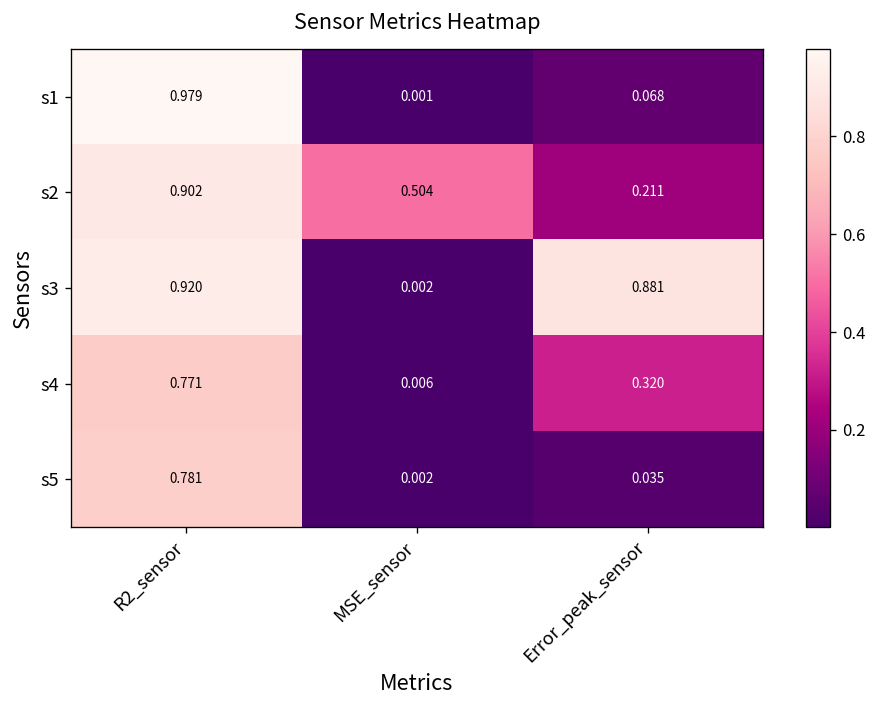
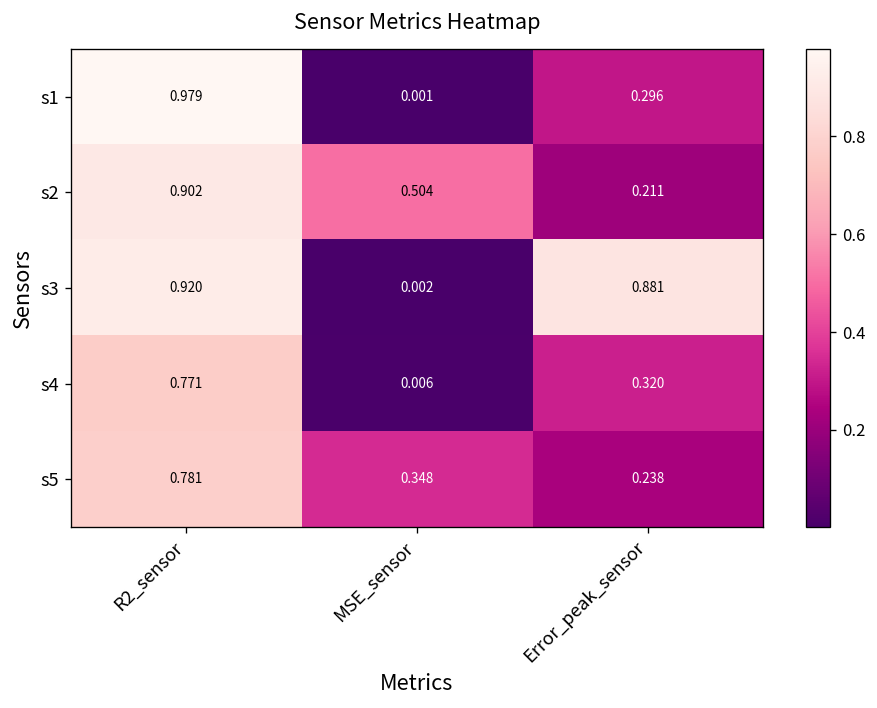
s1, Error_peak_sensor: 0.068 -> 0.296
s5, MSE_sensor: 0.002 -> 0.348
s5, Error_peak_sensor: 0.035 -> 0.238
